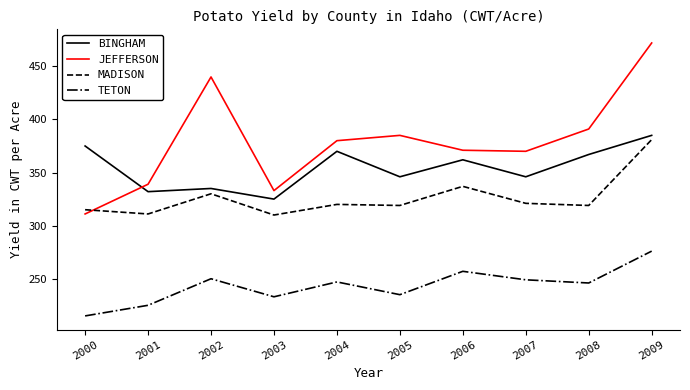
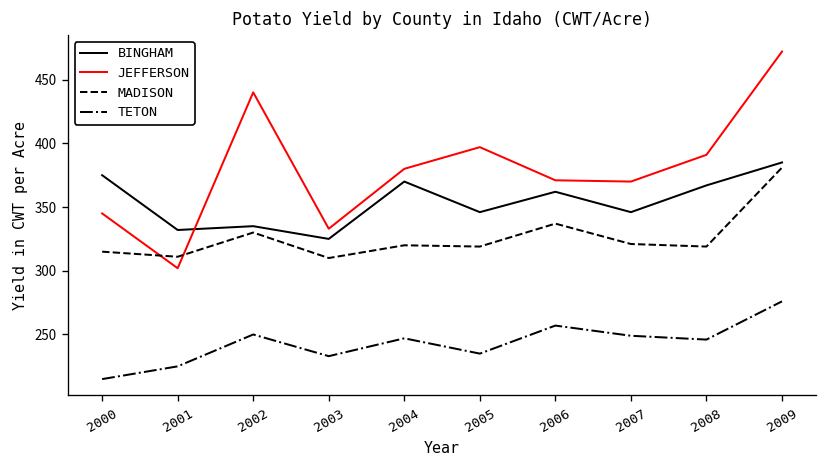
JEFFERSON, 2000: 311 -> 345
JEFFERSON, 2001: 339 -> 302
JEFFERSON, 2005: 385 -> 397
